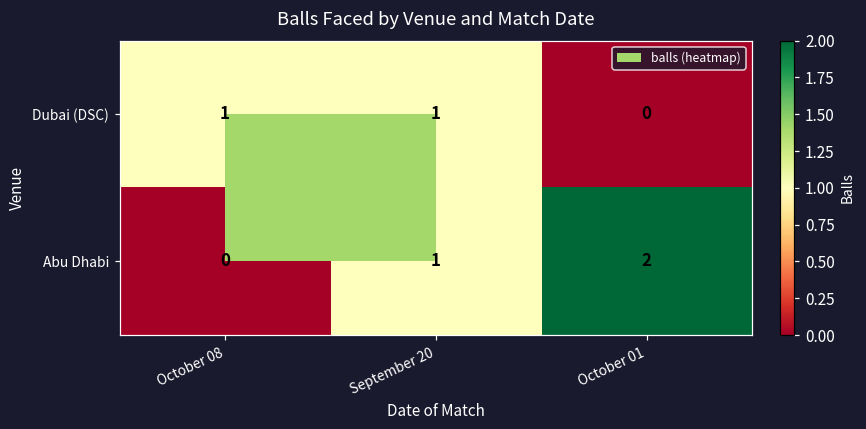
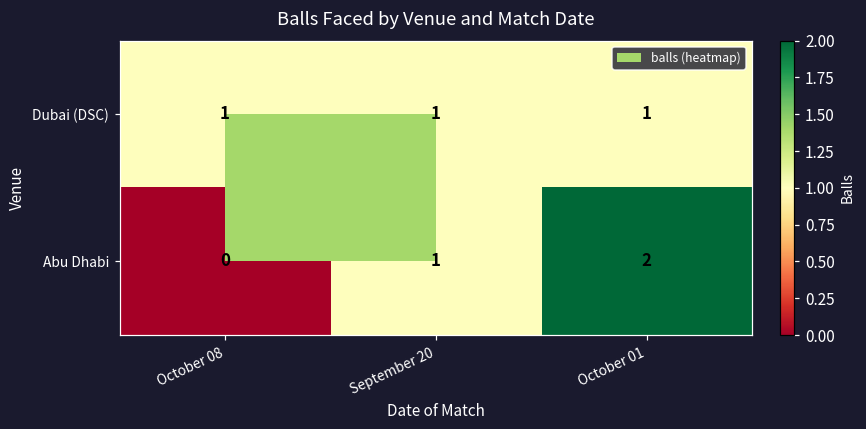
Dubai (DSC), October 01: 0 -> 1
